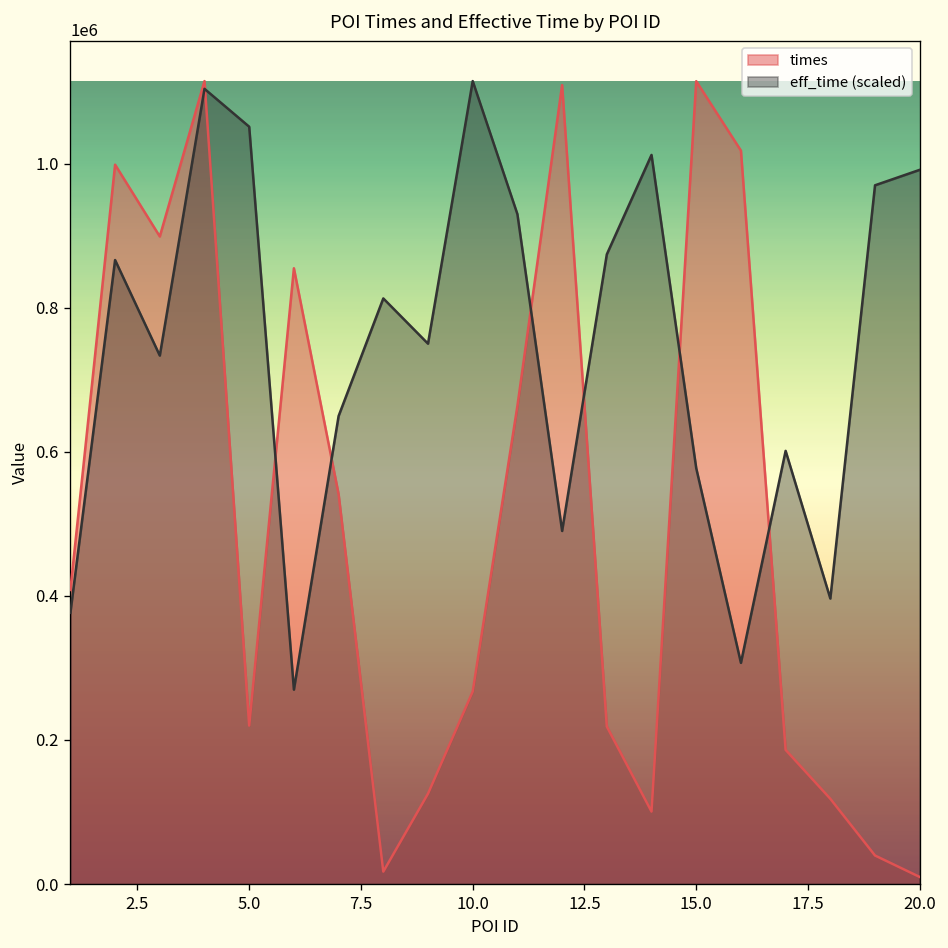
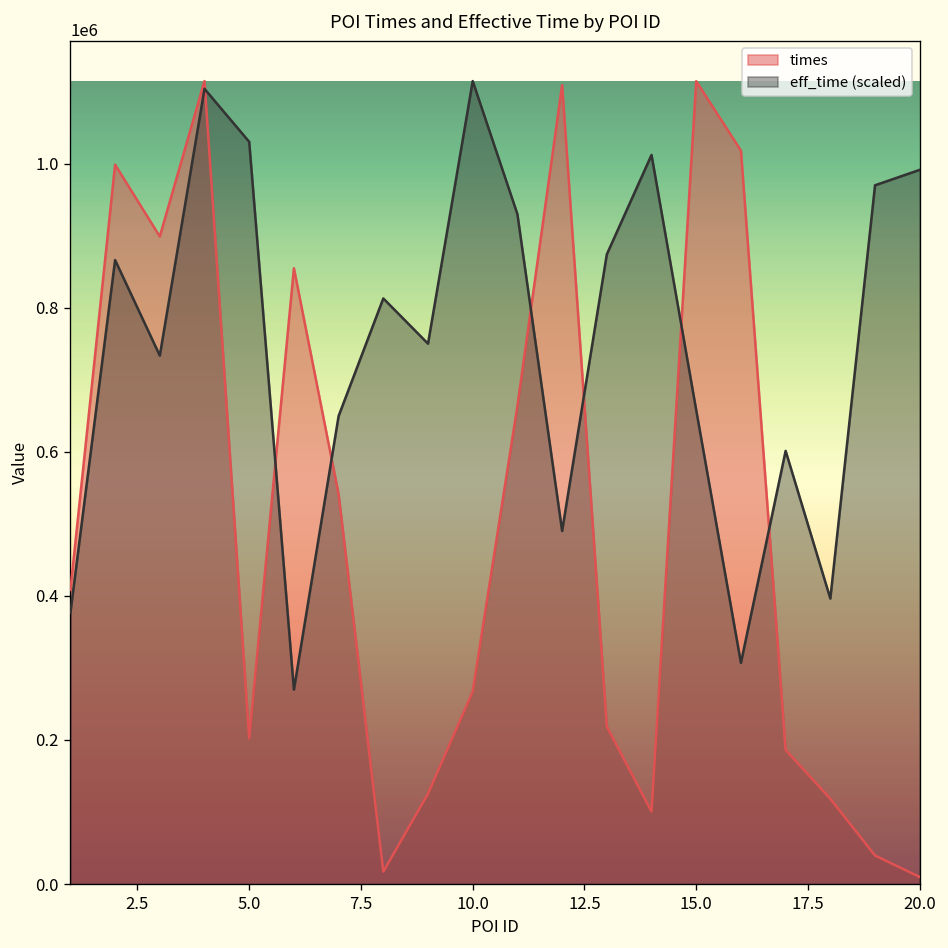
times, 5.0: 220000 -> 200000
eff_time (scaled), 5.0: 1050000 -> 1030000
eff_time (scaled), 15.0: 580000 -> 660000
